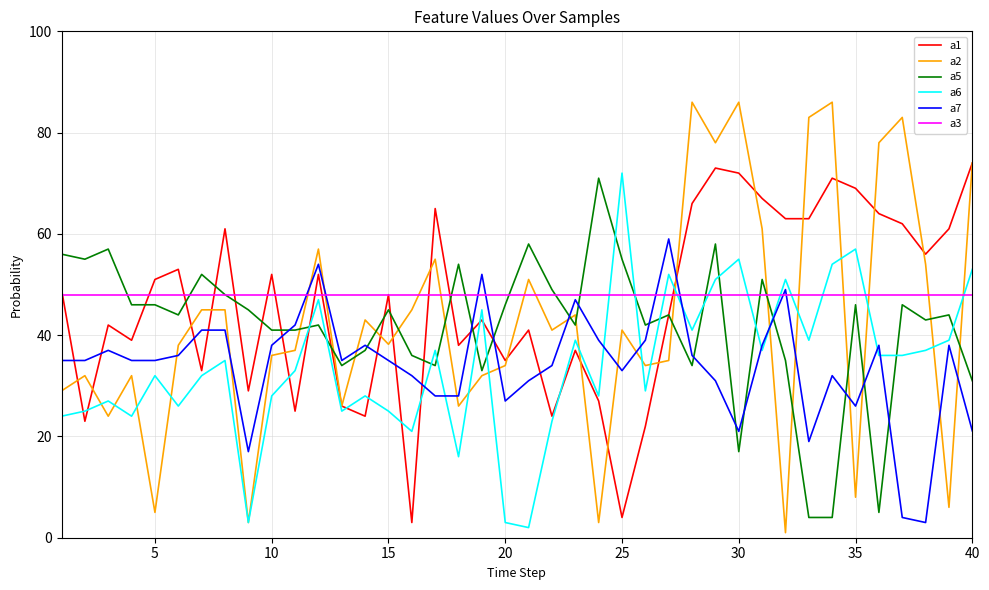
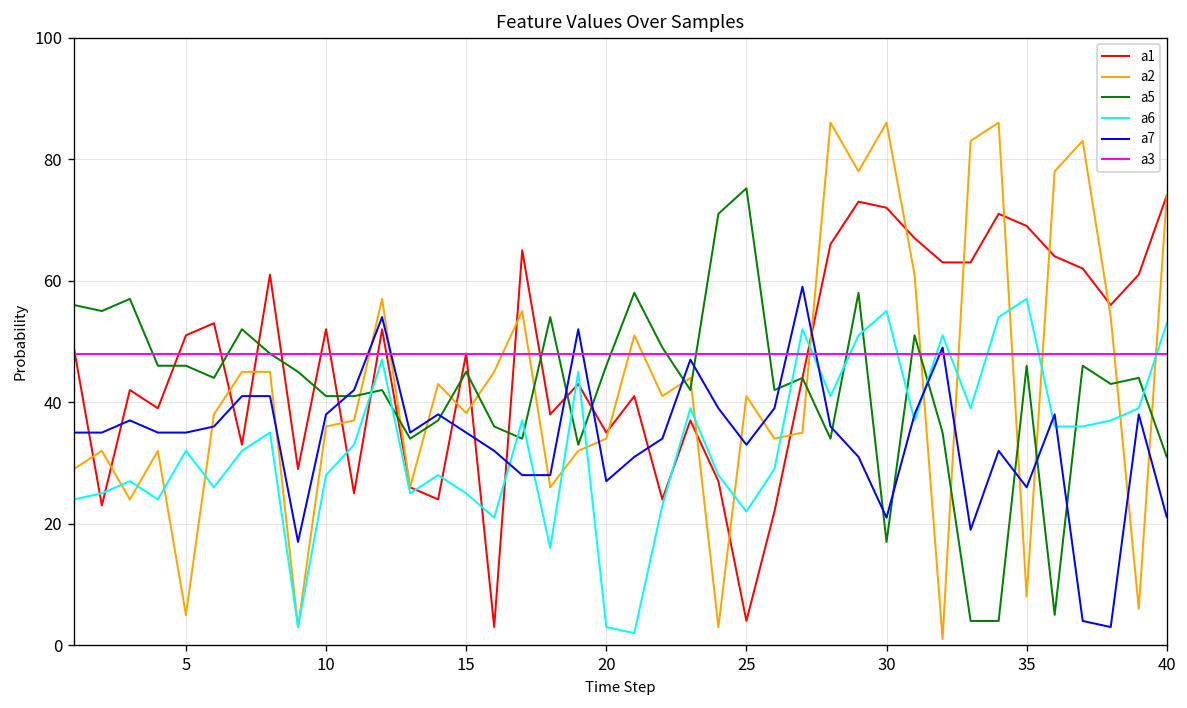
a5, 25: 55 -> 75
a6, 25: 72 -> 22
